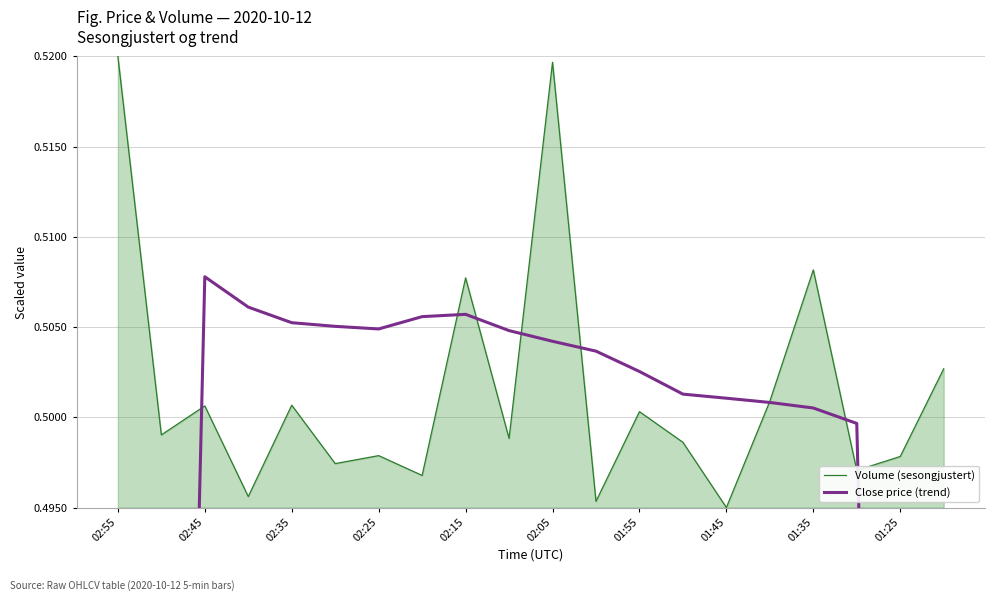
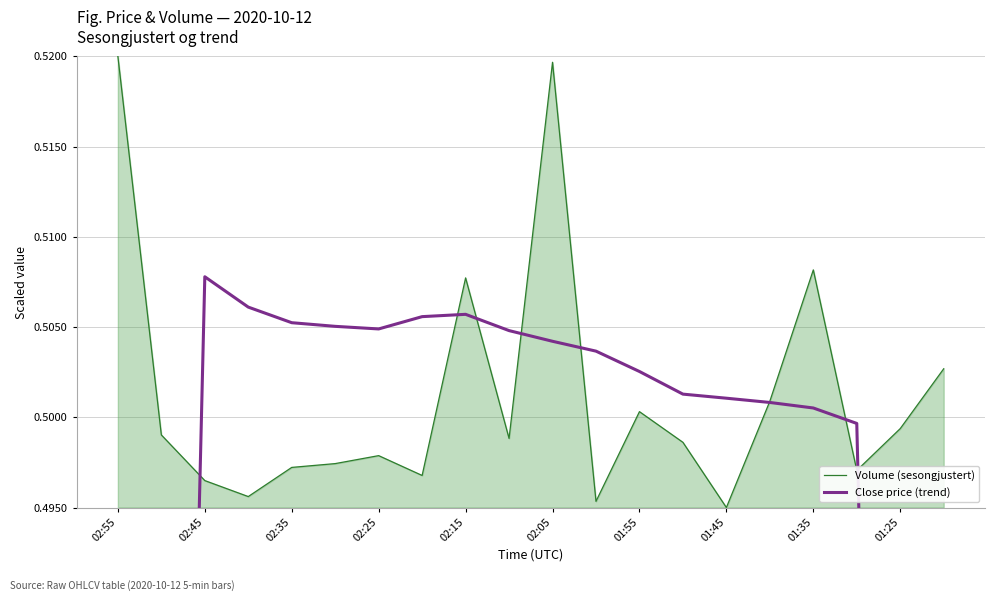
Volume (sesongjustert), 02:45: 0.5006 -> 0.4965
Volume (sesongjustert), 02:35: 0.5007 -> 0.4972
Volume (sesongjustert), 01:25: 0.4978 -> 0.4994
